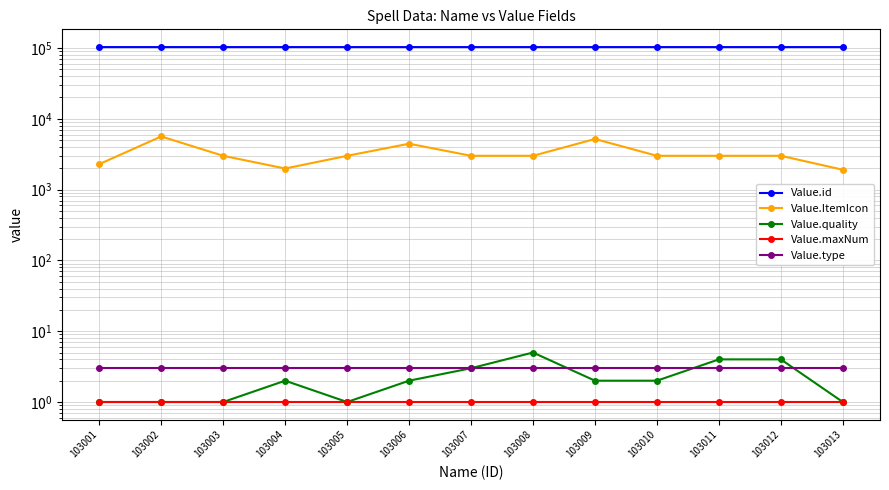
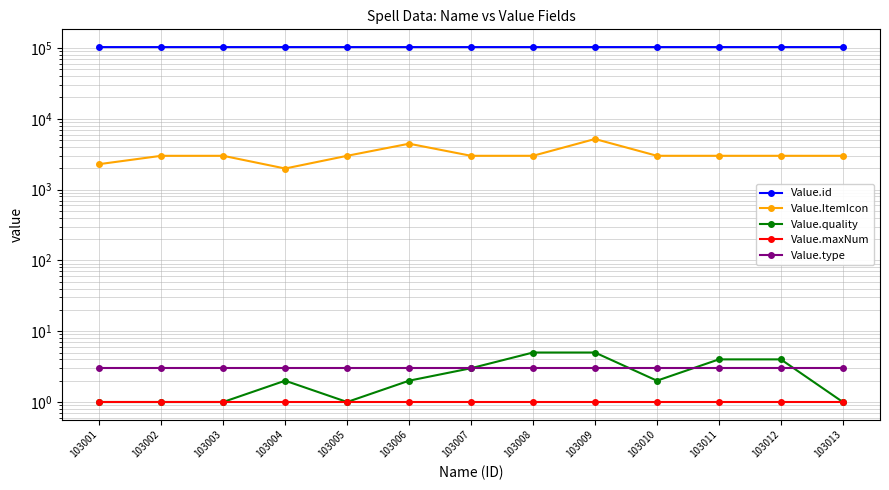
Value.ItemIcon, 103002: 6000 -> 3000
Value.quality, 103009: 2 -> 5
Value.ItemIcon, 103013: 1900 -> 3000
